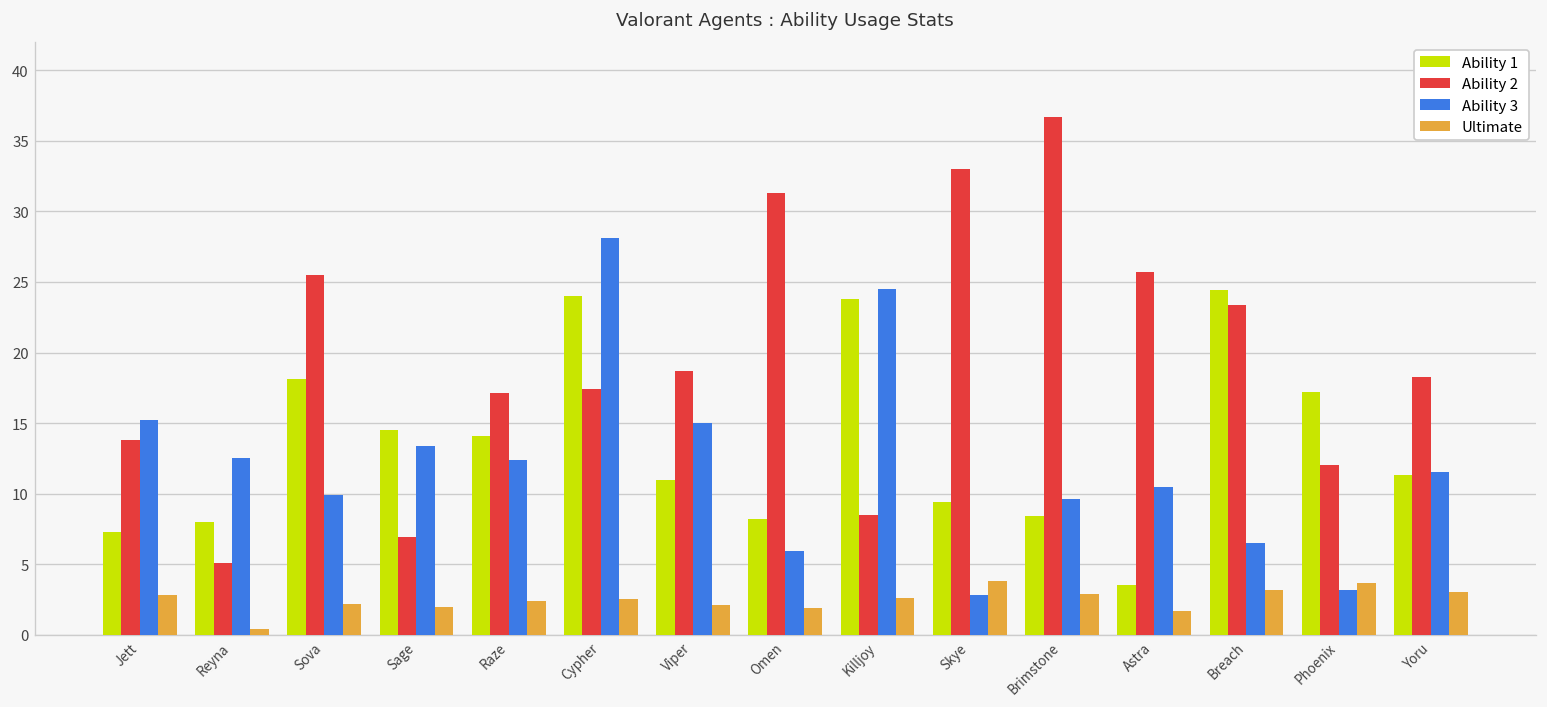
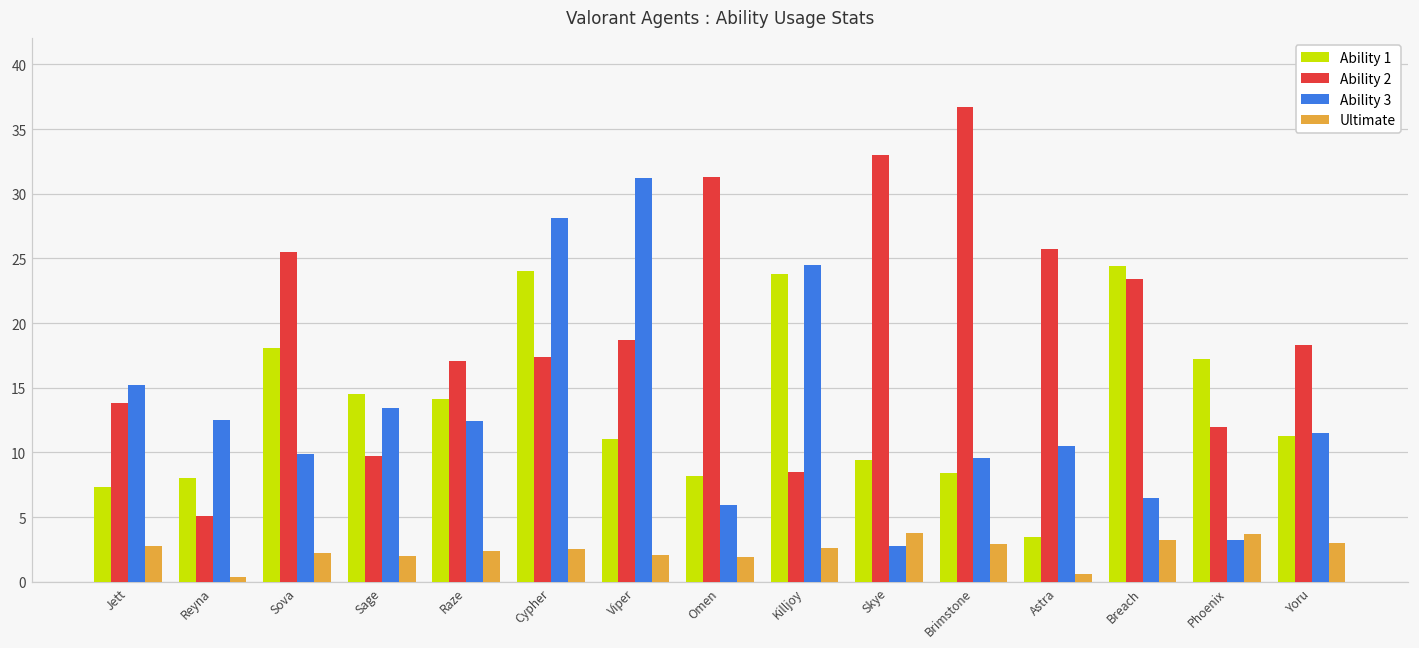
Ability 2, Sage: 6.9 -> 9.7
Ability 3, Viper: 15.0 -> 31.2
Ultimate, Astra: 1.7 -> 0.6
